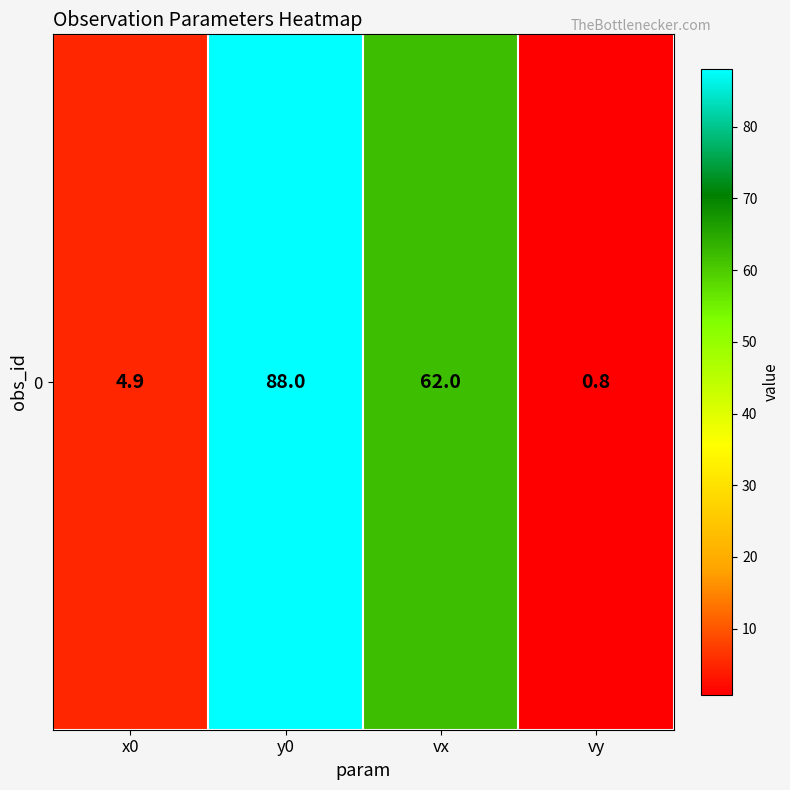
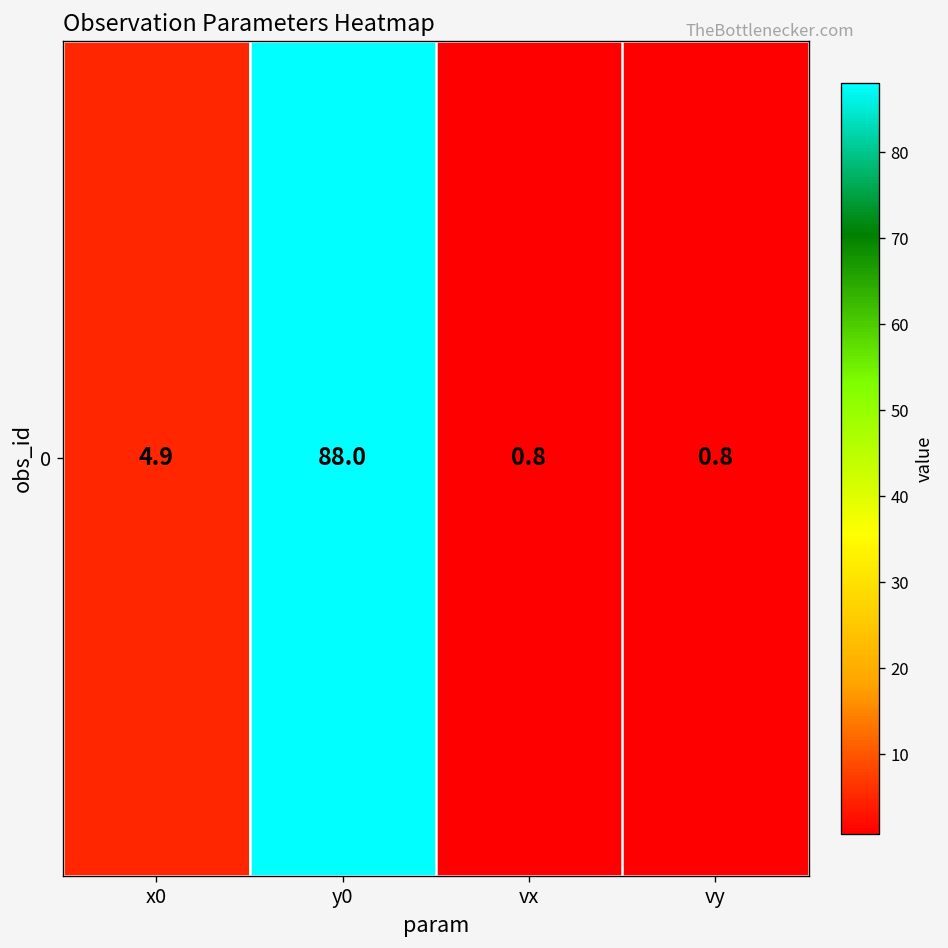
0, vx: 62.0 -> 0.8
